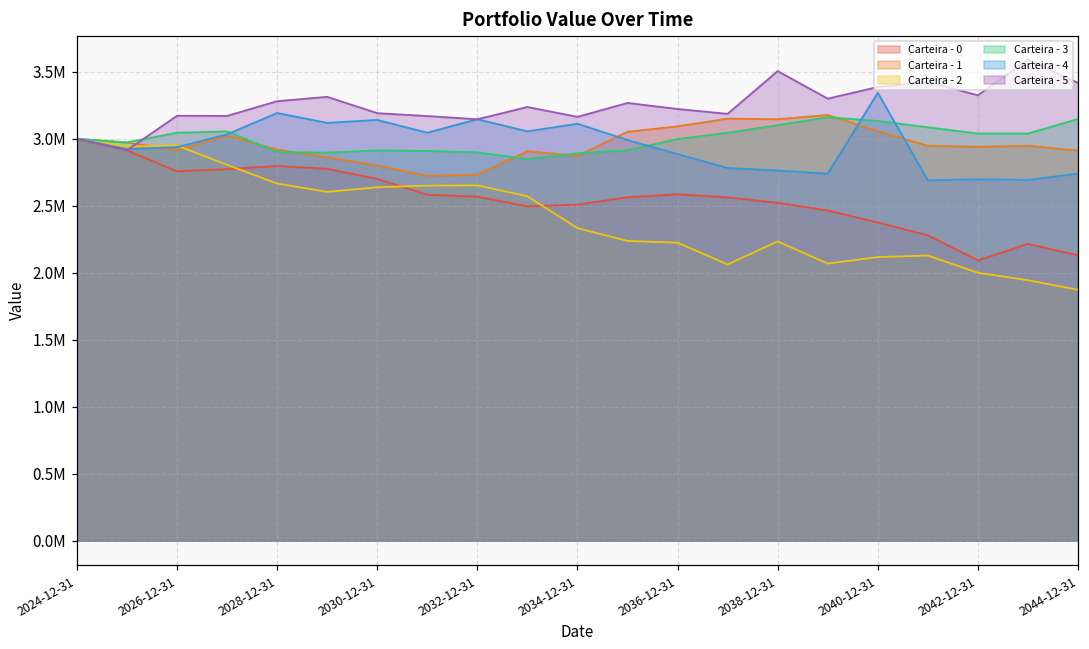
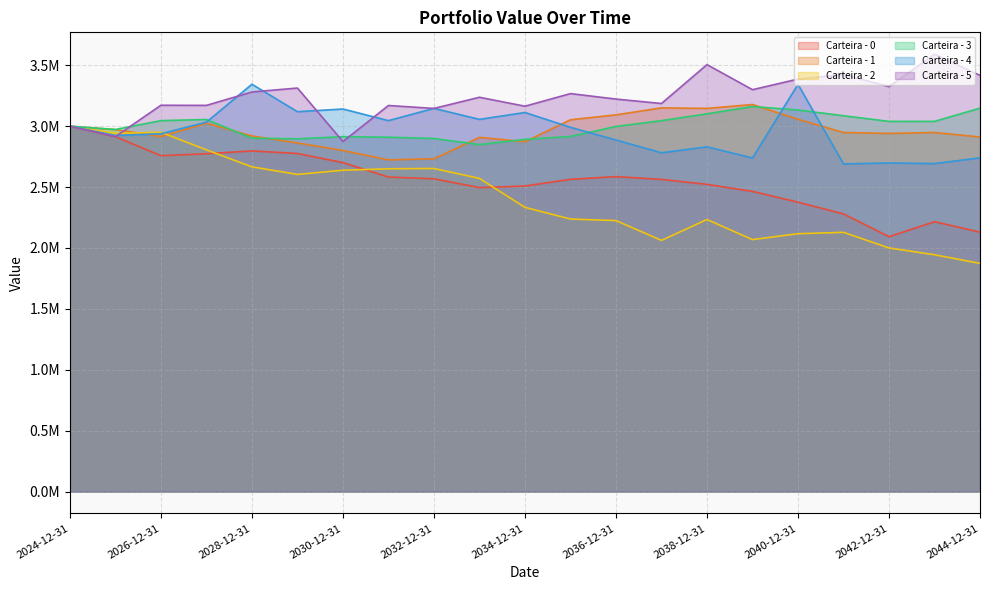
Carteira - 4, 2028-12-31: 3190000 -> 3340000
Carteira - 5, 2030-12-31: 3190000 -> 2870000
Carteira - 4, 2038-12-31: 2760000 -> 2830000
